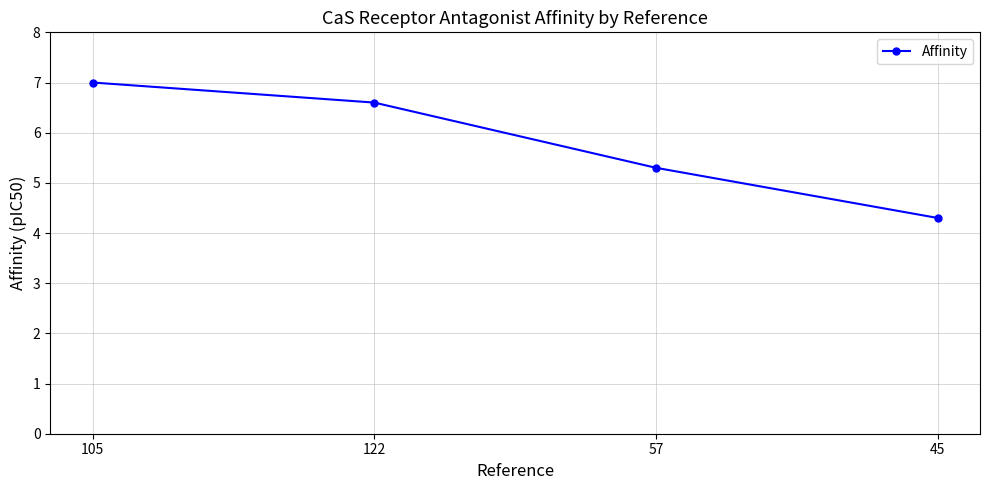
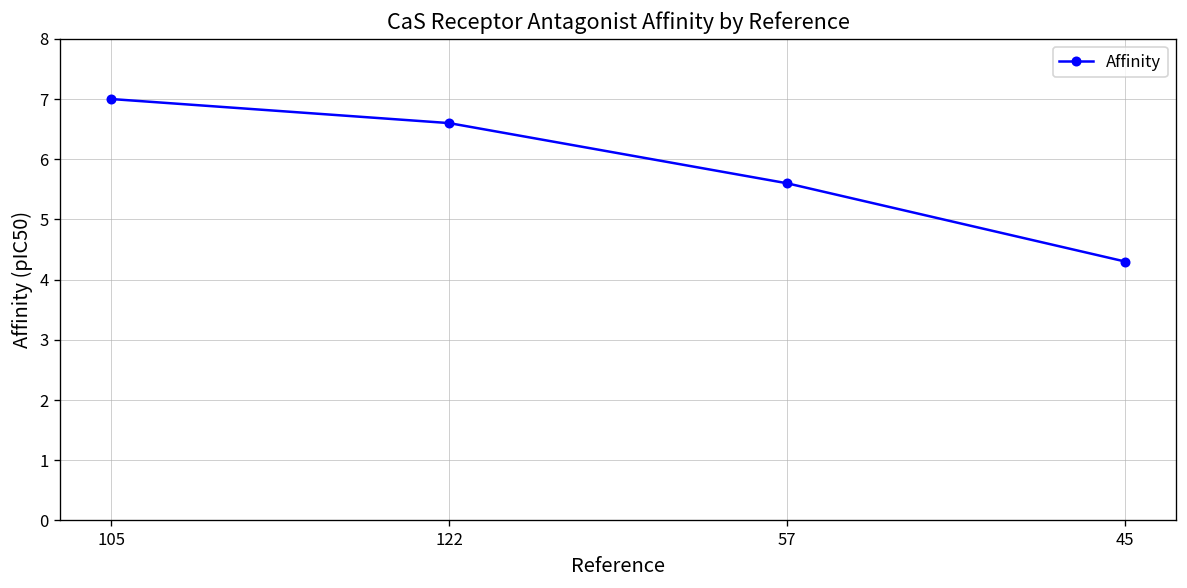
57: 5.3 -> 5.6
